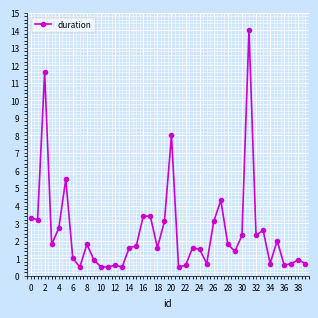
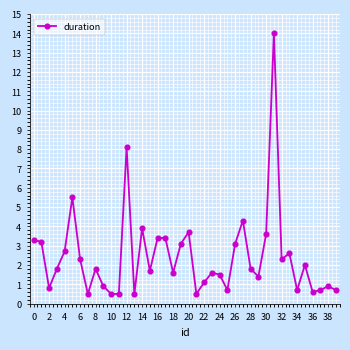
2: 11.6 -> 0.8
6: 1.0 -> 2.3
12: 0.6 -> 8.1
14: 1.6 -> 3.9
20: 8.0 -> 3.7
22: 0.6 -> 1.1
30: 2.3 -> 3.6
